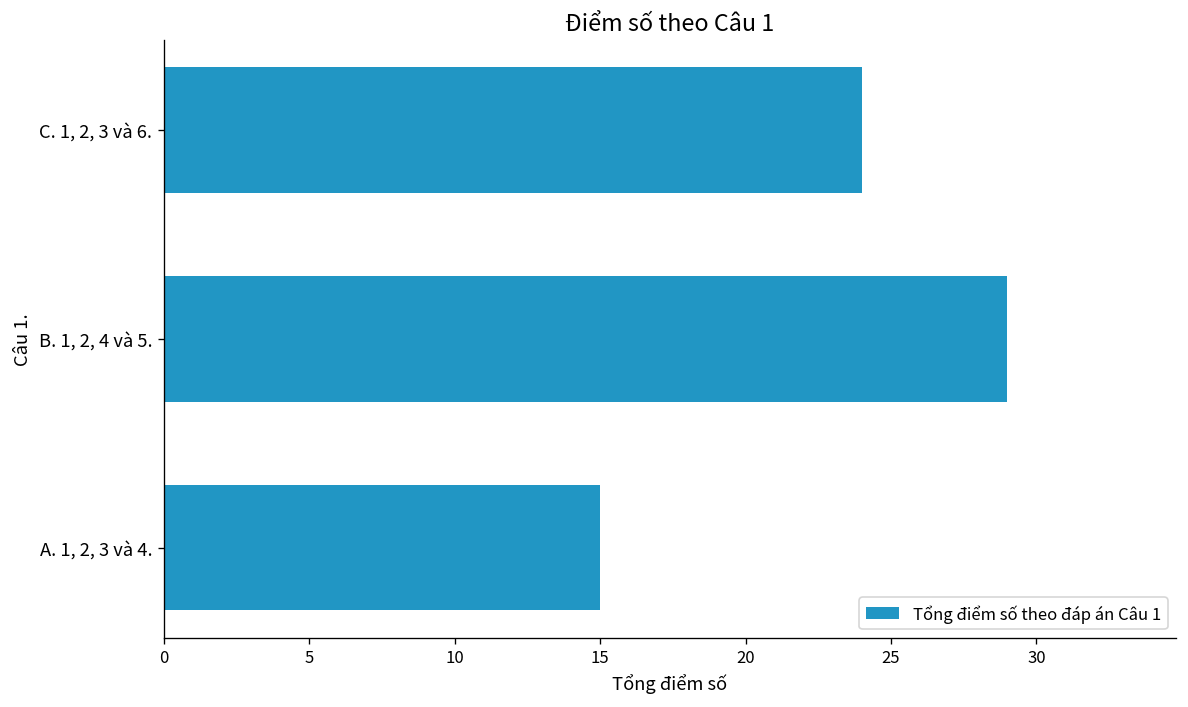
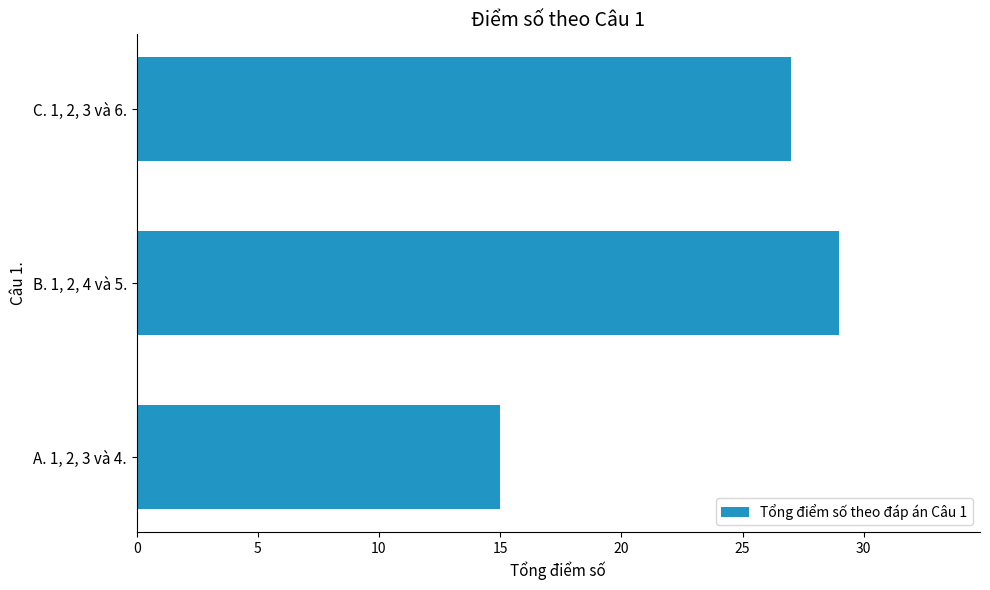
C. 1, 2, 3 và 6.: 24 -> 27
